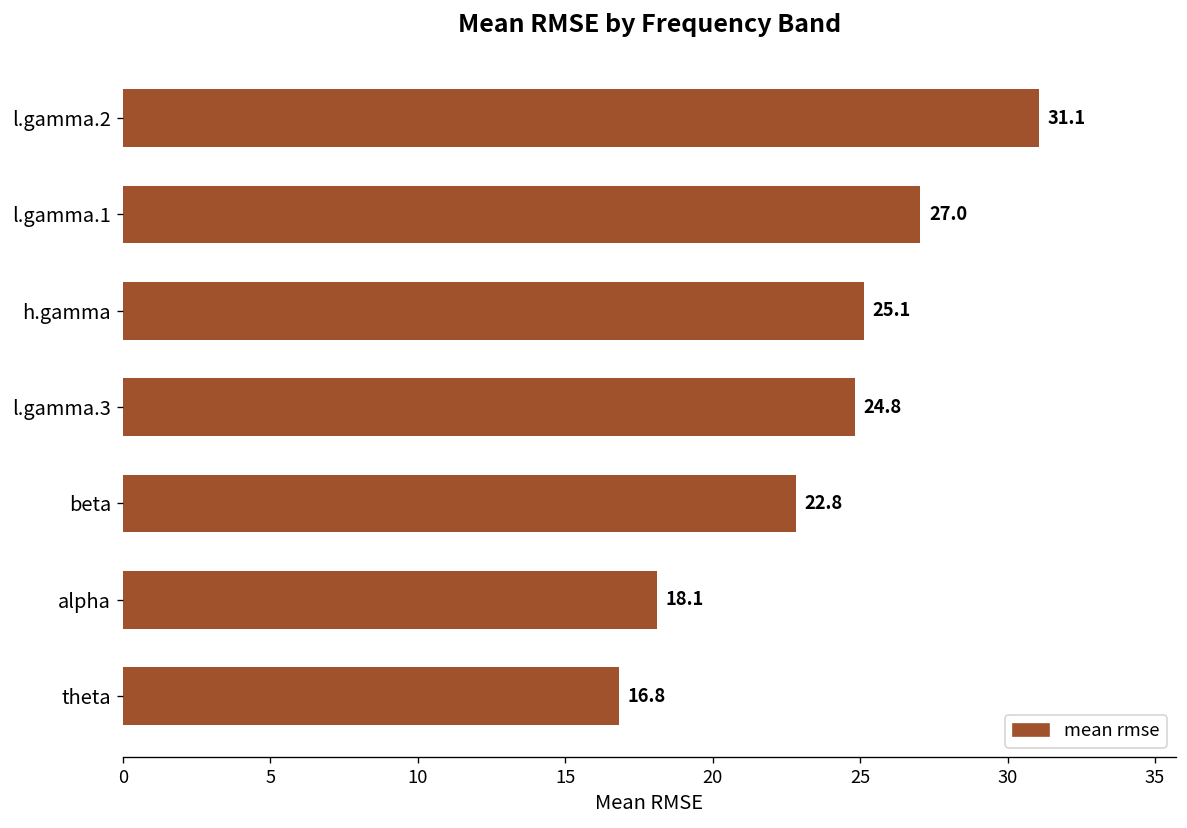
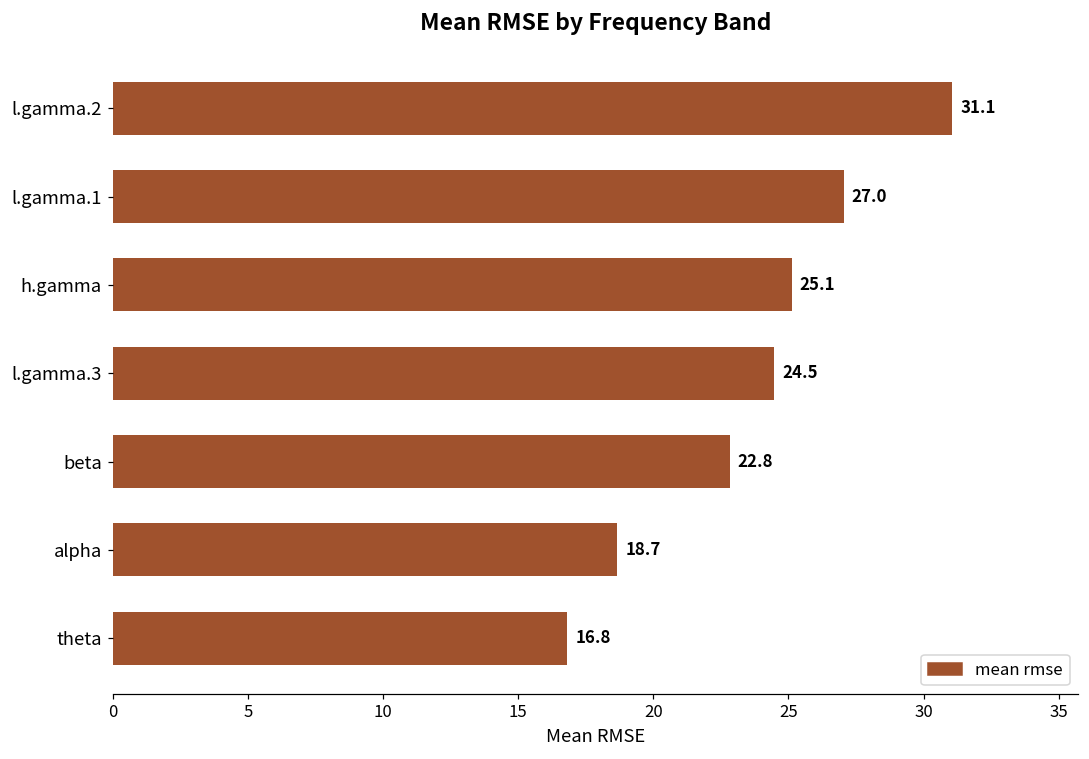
l.gamma.3: 24.8 -> 24.5
alpha: 18.1 -> 18.7
